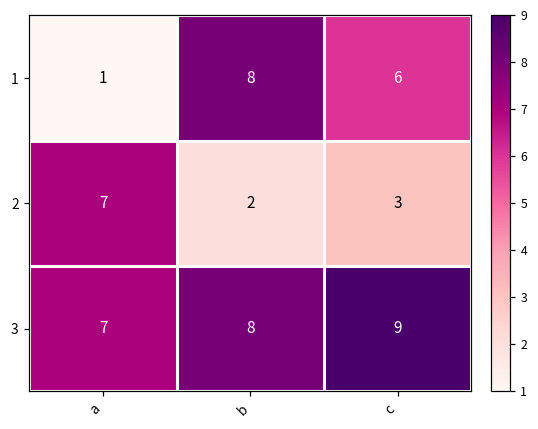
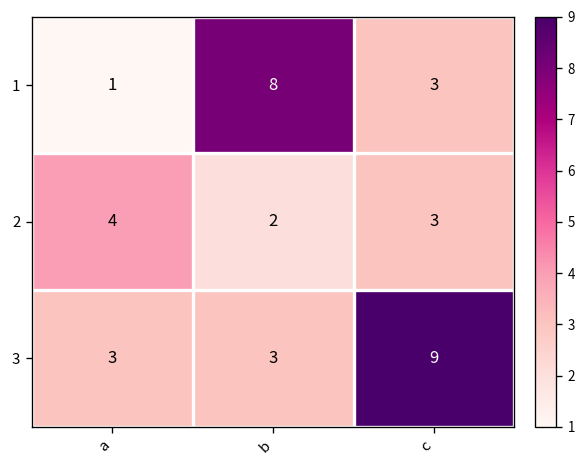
1, c: 6 -> 3
2, a: 7 -> 4
3, a: 7 -> 3
3, b: 8 -> 3
